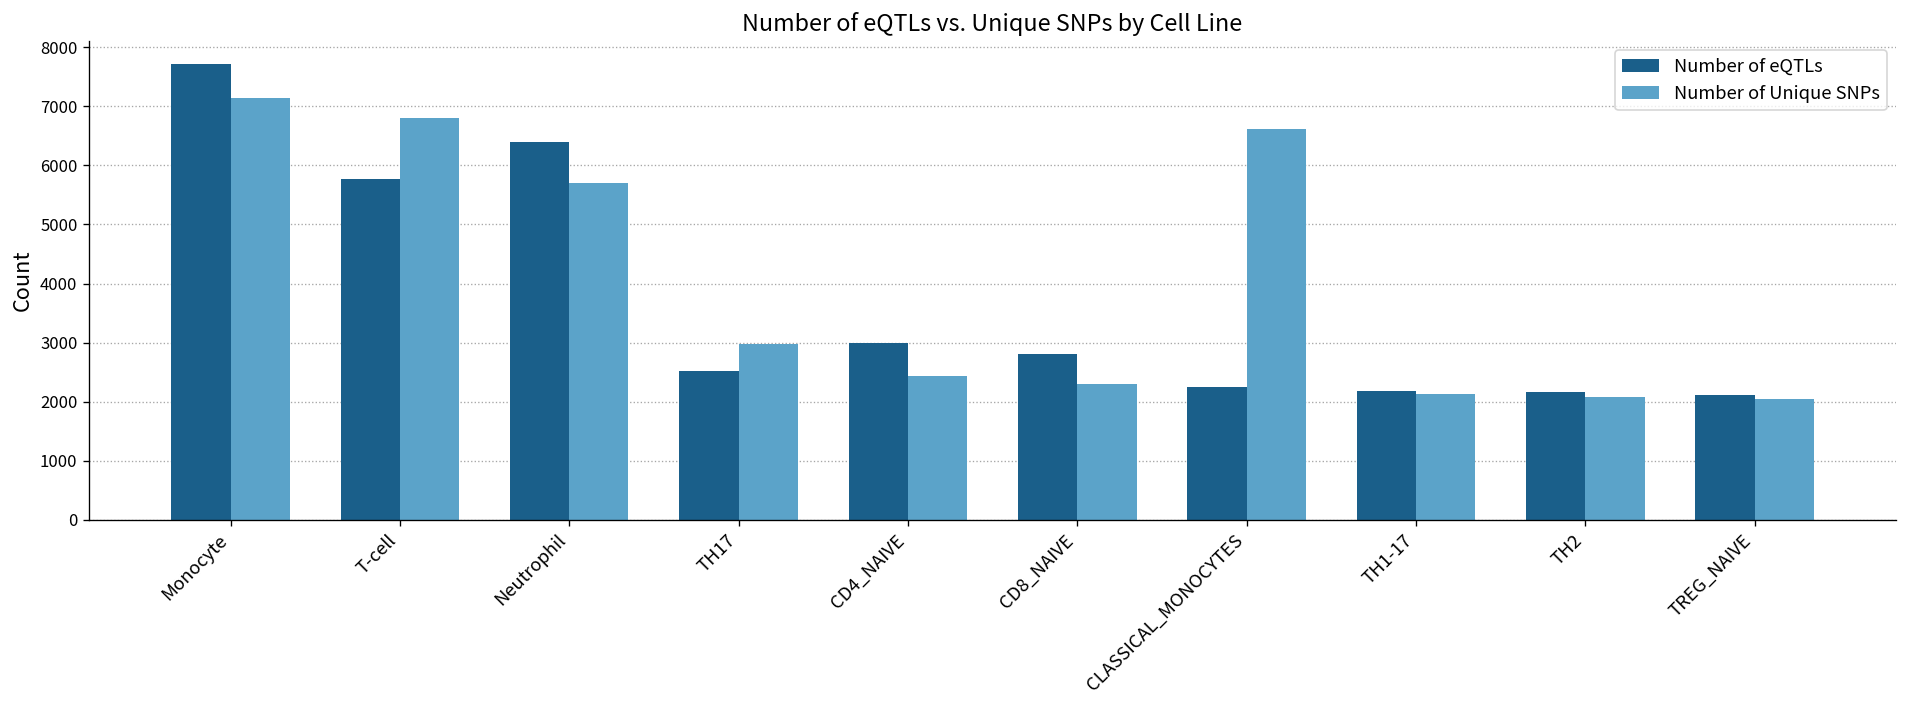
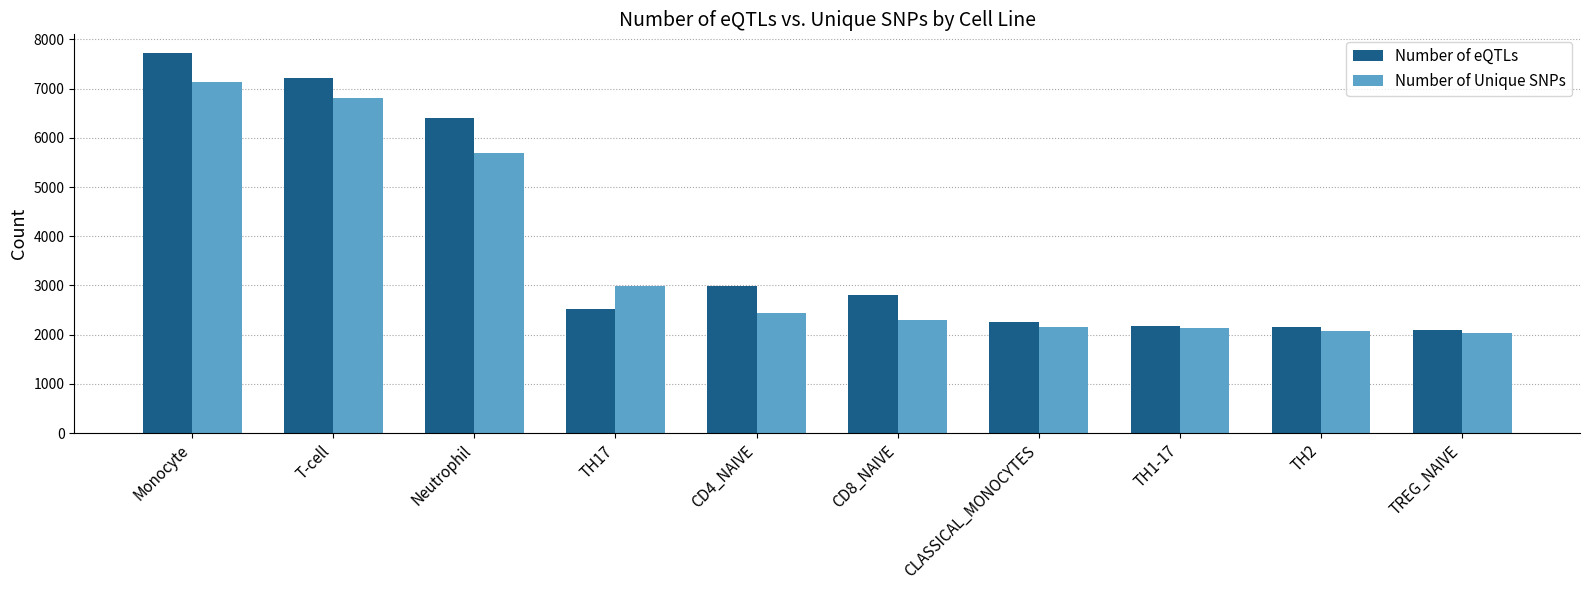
Number of eQTLs, T-cell: 5800 -> 7200
Number of Unique SNPs, CLASSICAL_MONOCYTES: 6600 -> 2200
